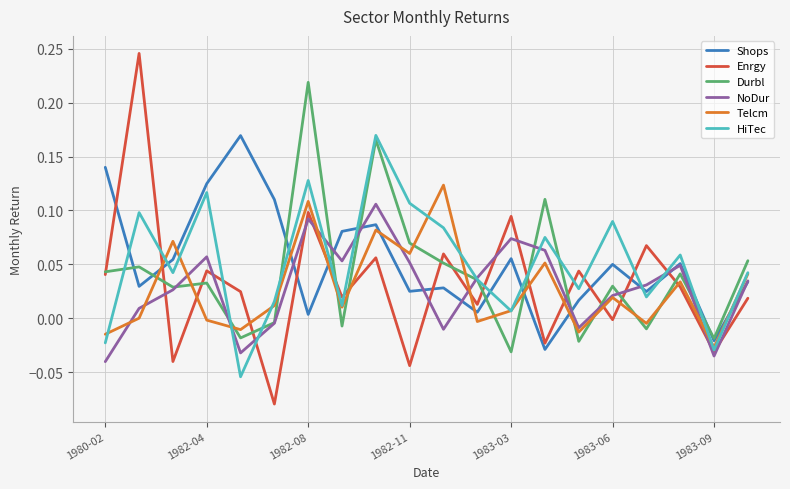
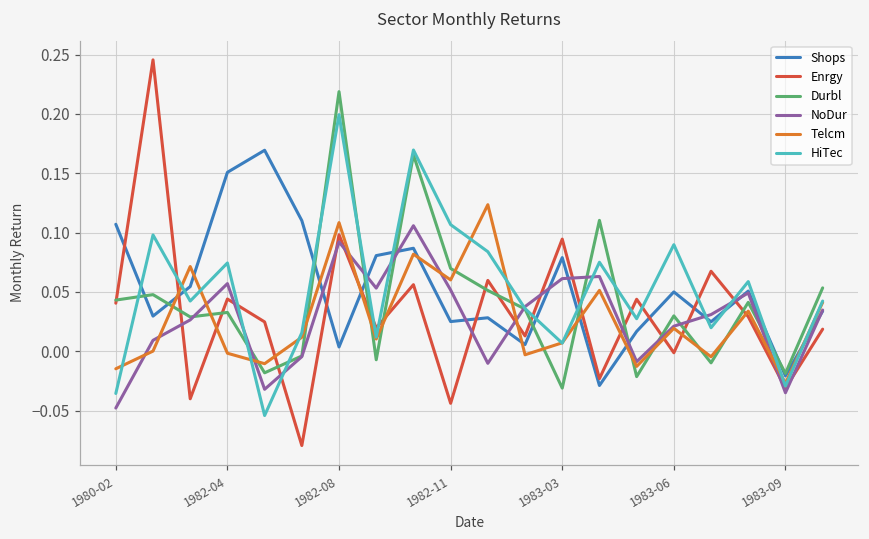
Shops, 1980-02: 0.140 -> 0.107
NoDur, 1980-02: -0.040 -> -0.048
HiTec, 1980-02: -0.023 -> -0.036
Shops, 1982-04: 0.125 -> 0.151
HiTec, 1982-04: 0.117 -> 0.074
HiTec, 1982-08: 0.128 -> 0.199
Shops, 1983-03: 0.055 -> 0.079
NoDur, 1983-03: 0.074 -> 0.061
